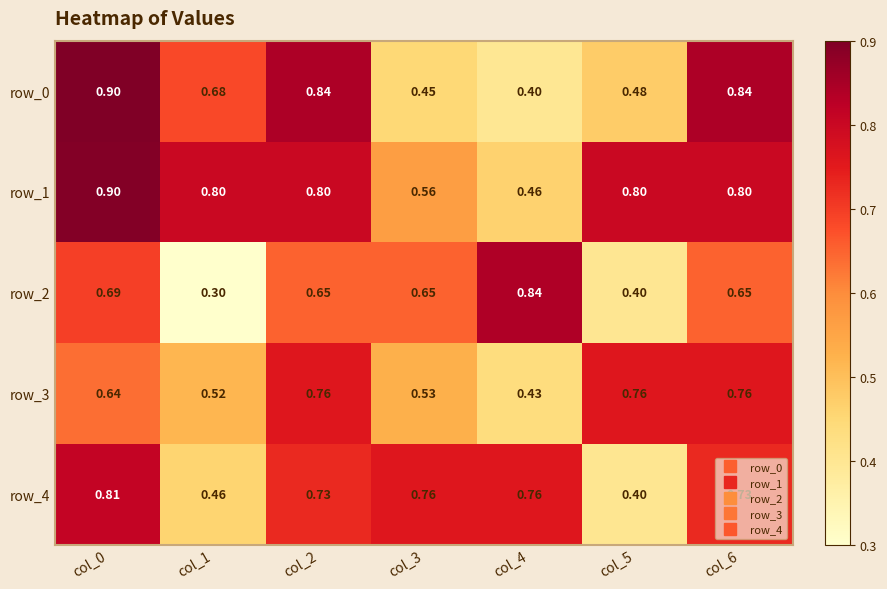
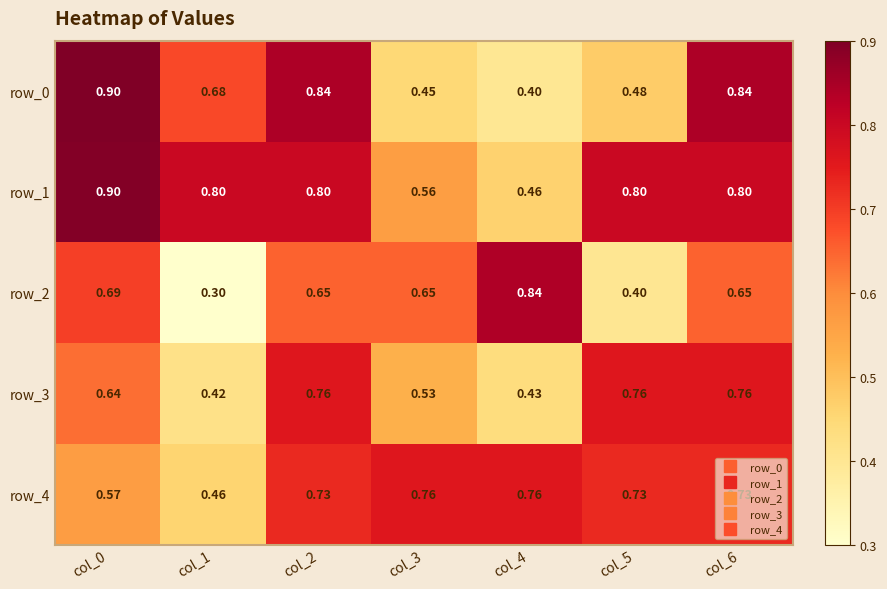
row_3, col_1: 0.52 -> 0.42
row_4, col_0: 0.81 -> 0.57
row_4, col_5: 0.40 -> 0.73
